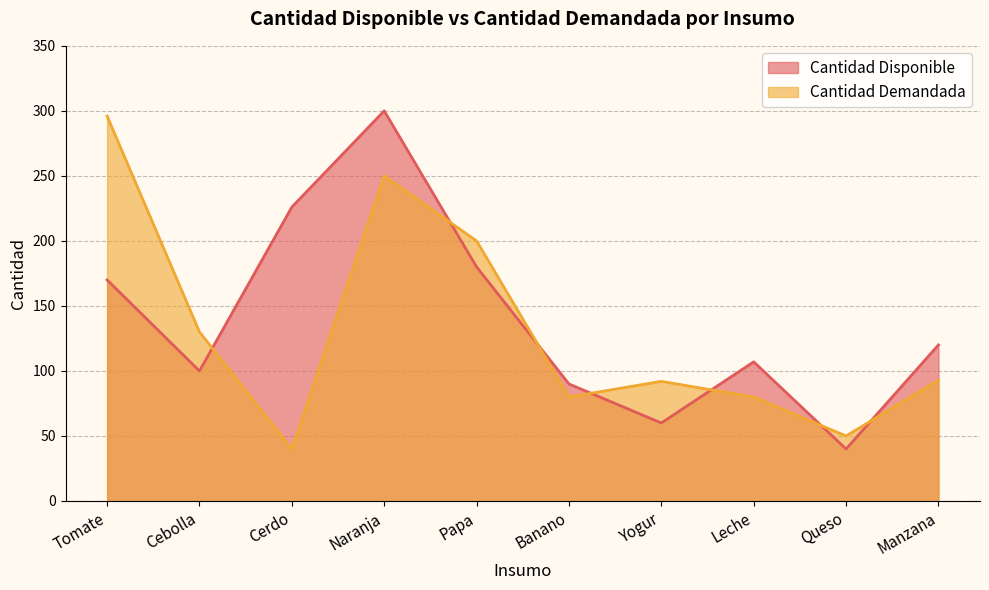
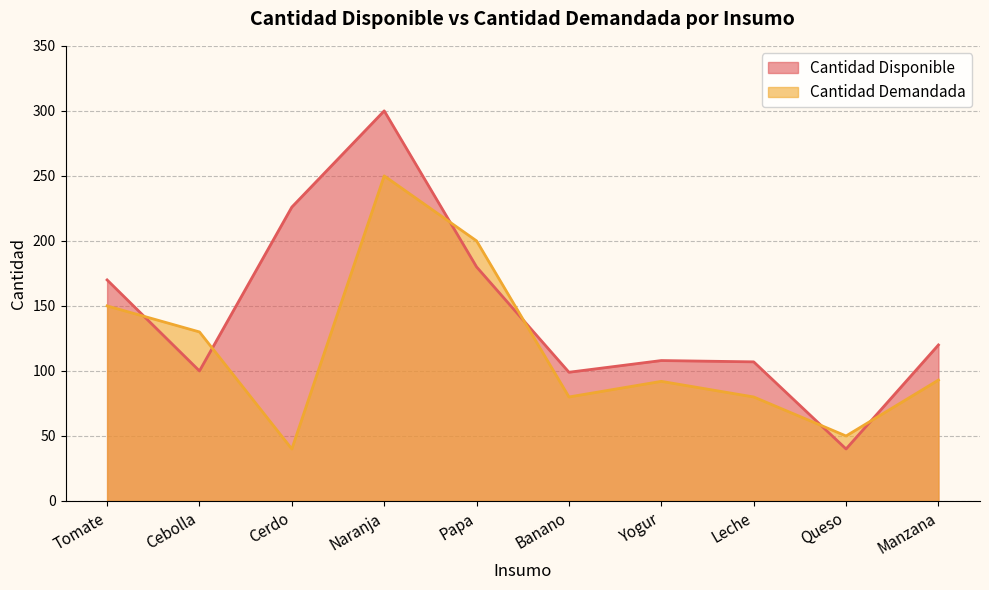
Cantidad Demandada, Tomate: 296 -> 150
Cantidad Disponible, Banano: 90 -> 99
Cantidad Disponible, Yogur: 60 -> 108
